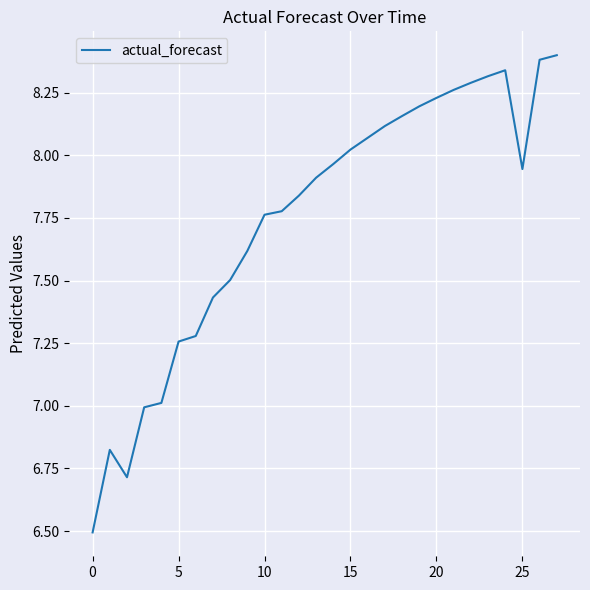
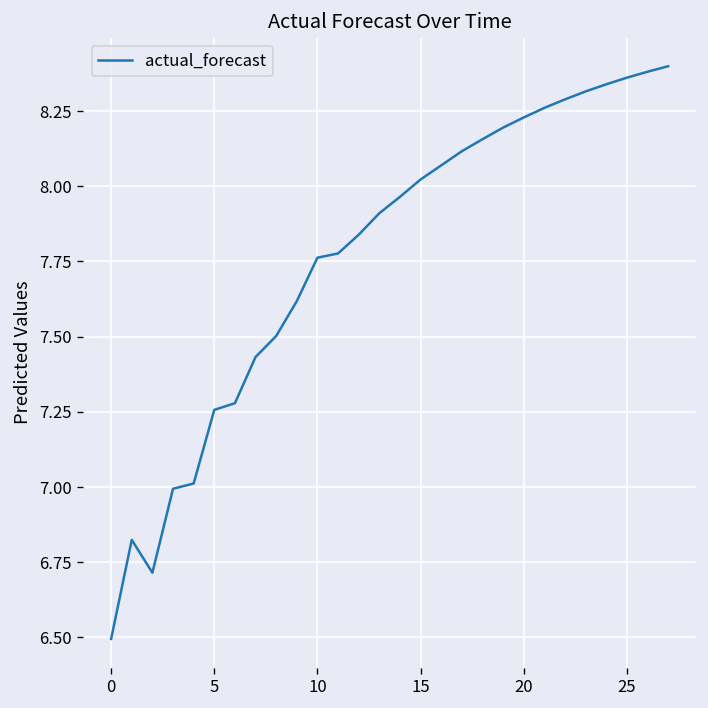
25: 7.94 -> 8.36
